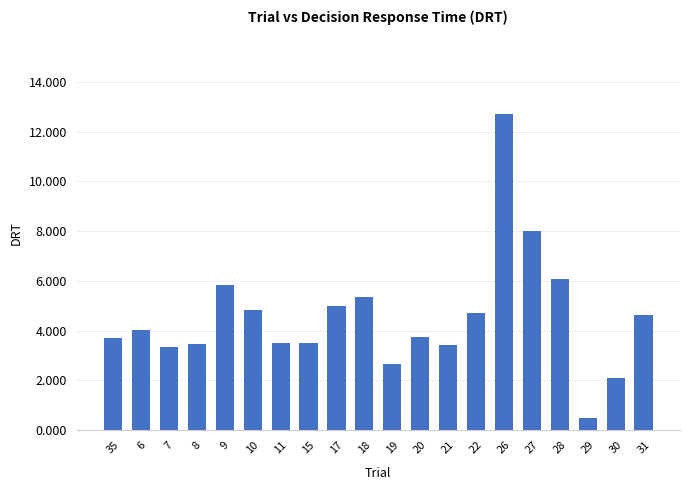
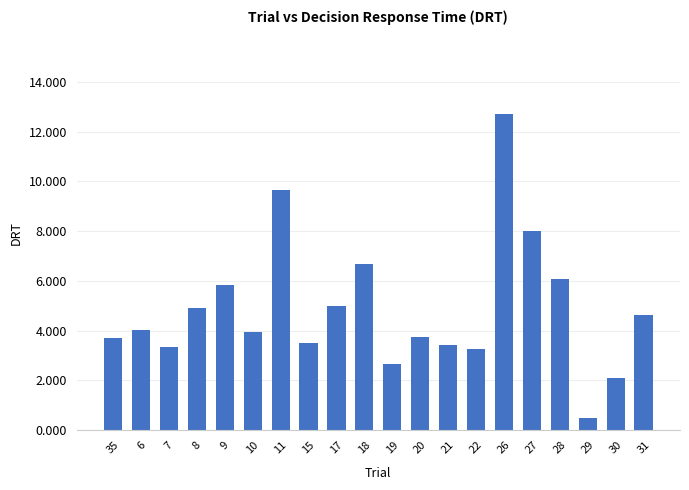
8: 3.5 -> 4.9
10: 4.8 -> 3.9
11: 3.5 -> 9.6
18: 5.4 -> 6.7
22: 4.7 -> 3.3
